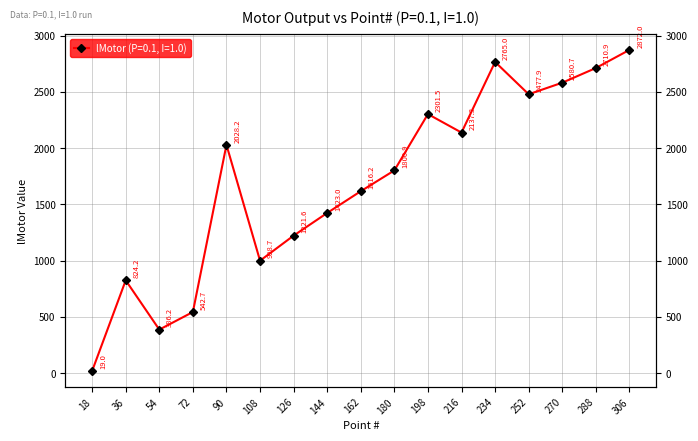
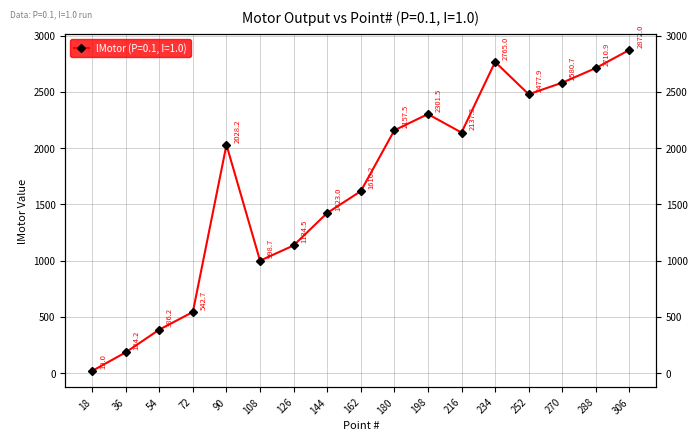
36: 824.2 -> 184.2
126: 1221.6 -> 1134.5
180: 1800.9 -> 2157.5
